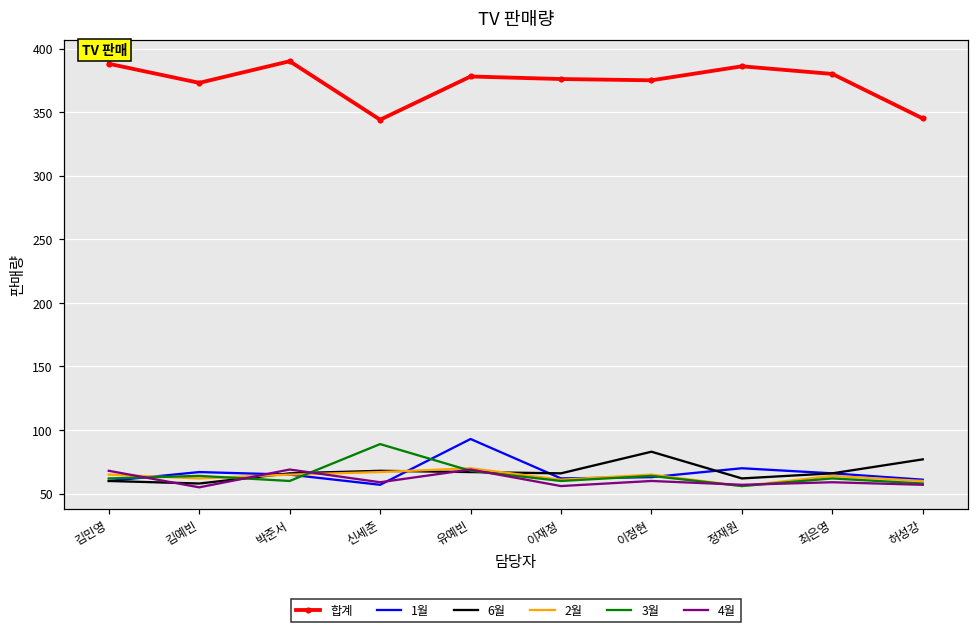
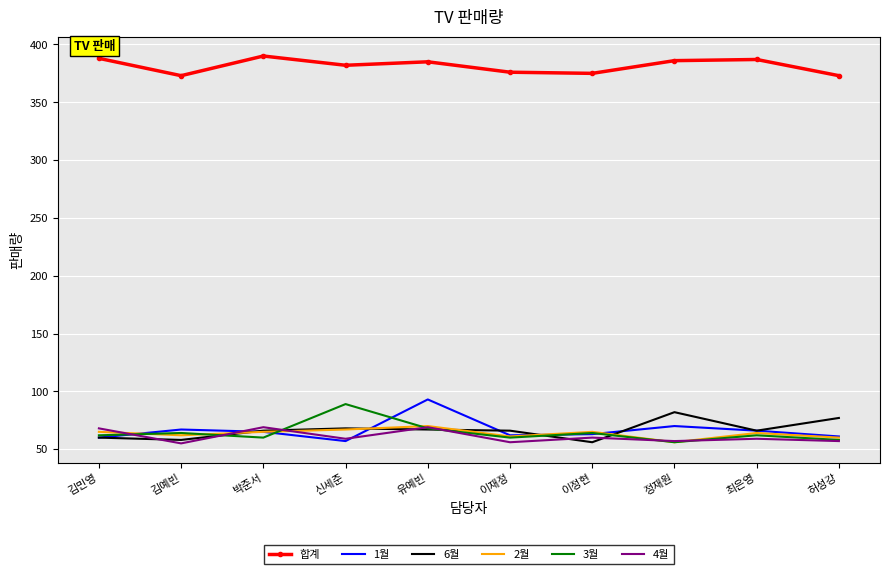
합계, 신세준: 344 -> 382
합계, 유예빈: 378 -> 385
6월, 이정현: 83 -> 56
6월, 정재원: 62 -> 82
합계, 최은영: 380 -> 387
합계, 허성강: 345 -> 373
